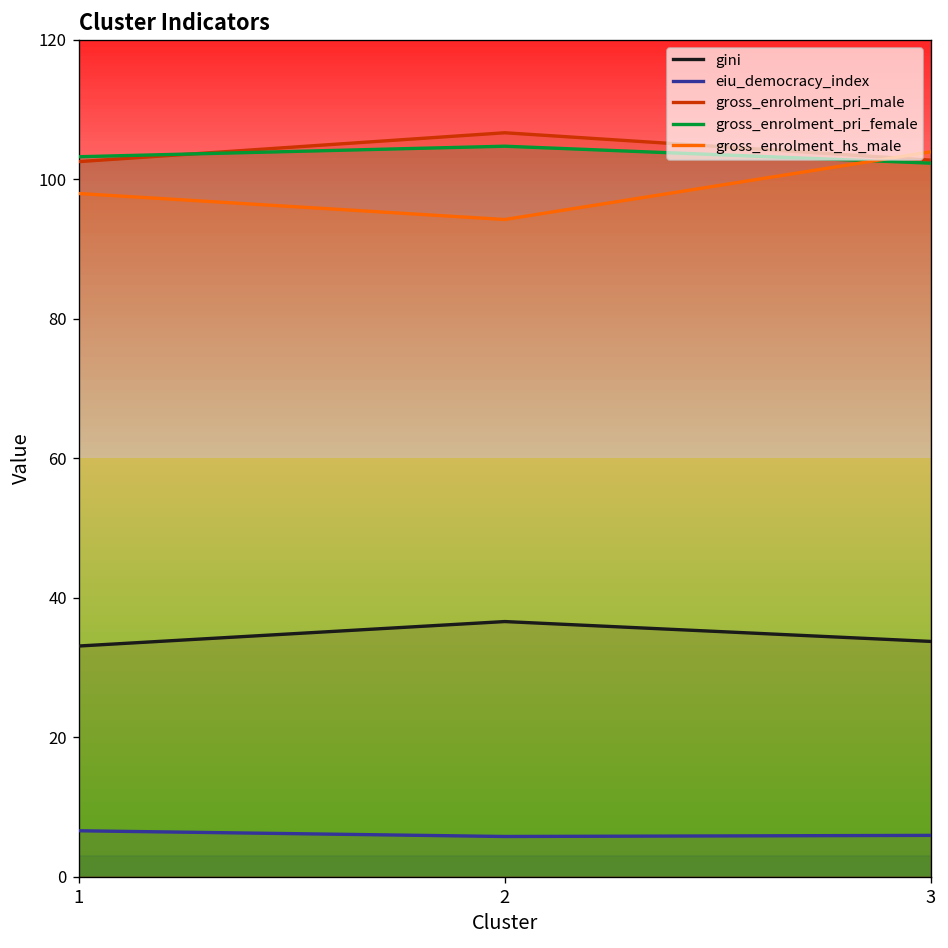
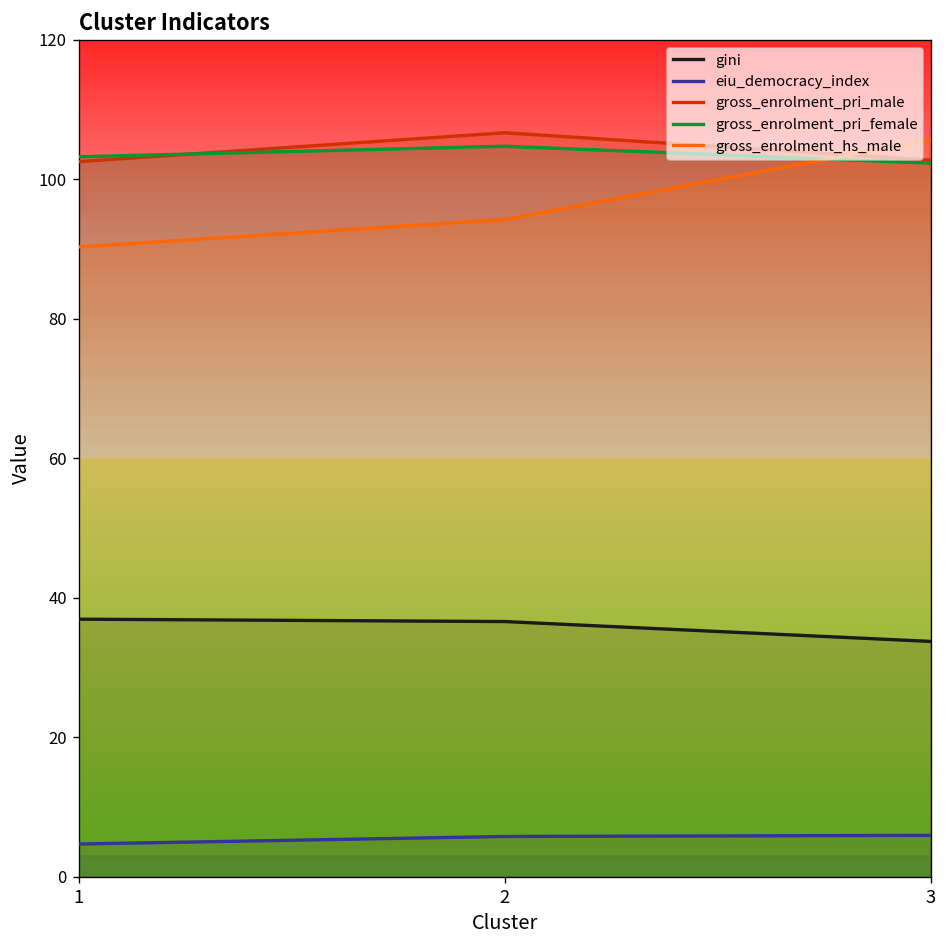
gini, 1: 33 -> 37
eiu_democracy_index, 1: 7 -> 5
gross_enrolment_hs_male, 1: 98 -> 90
gross_enrolment_hs_male, 3: 104 -> 106
